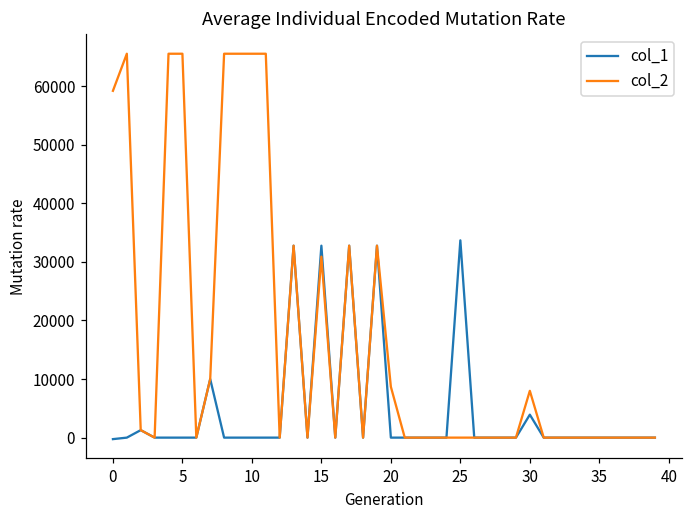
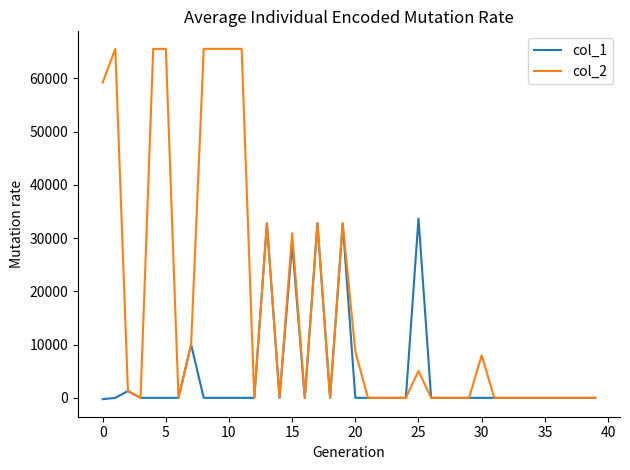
col_1, 15: 33000 -> 29000
col_2, 25: 0 -> 5000
col_1, 30: 4000 -> 0
